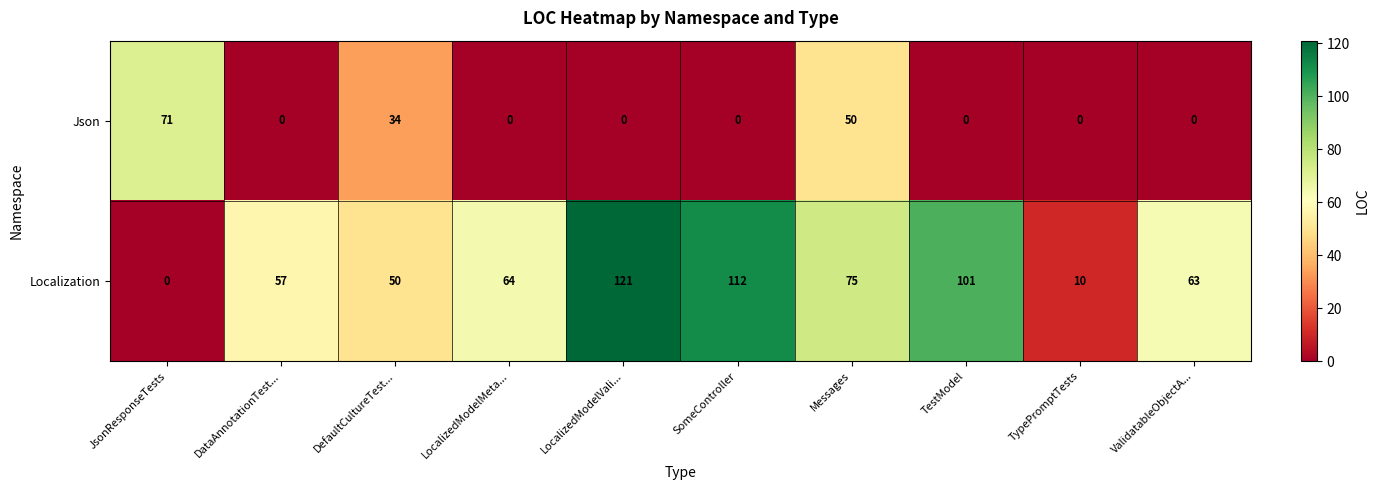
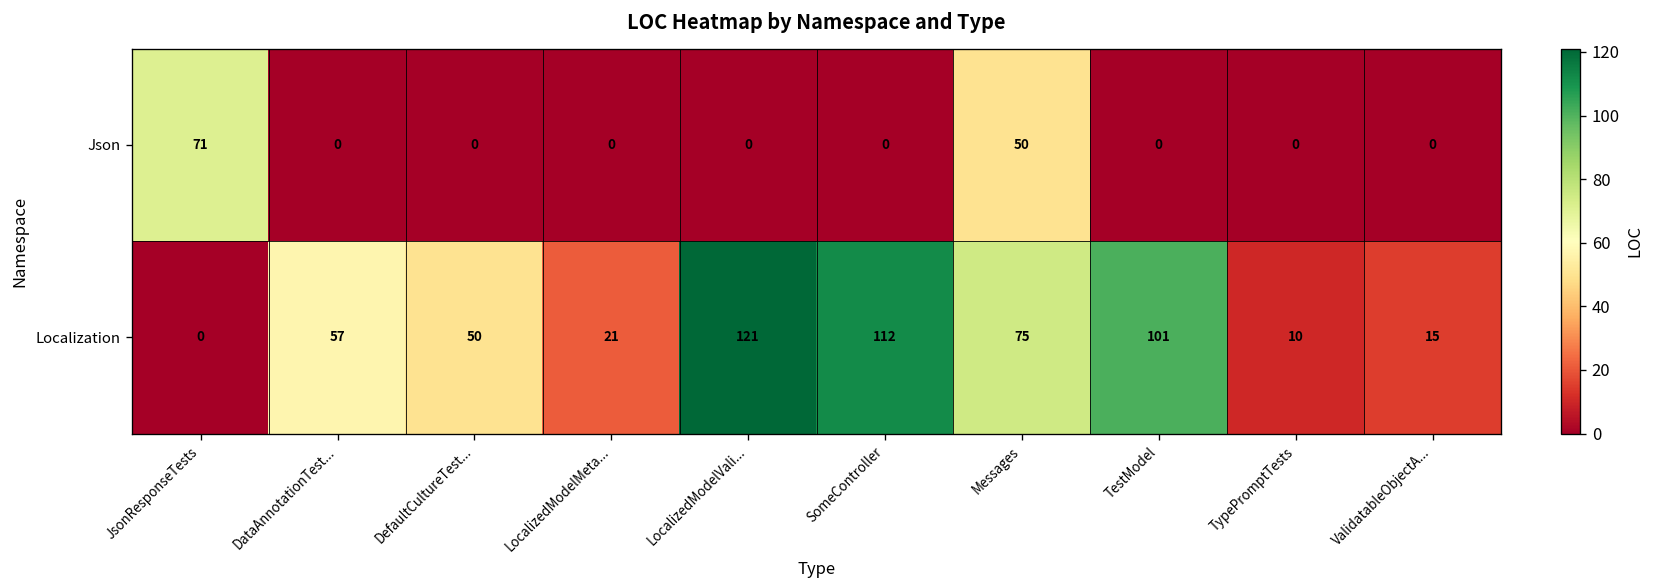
Json, DefaultCultureTest...: 34 -> 0
Localization, LocalizedModelMeta...: 64 -> 21
Localization, ValidatableObjectA...: 63 -> 15
